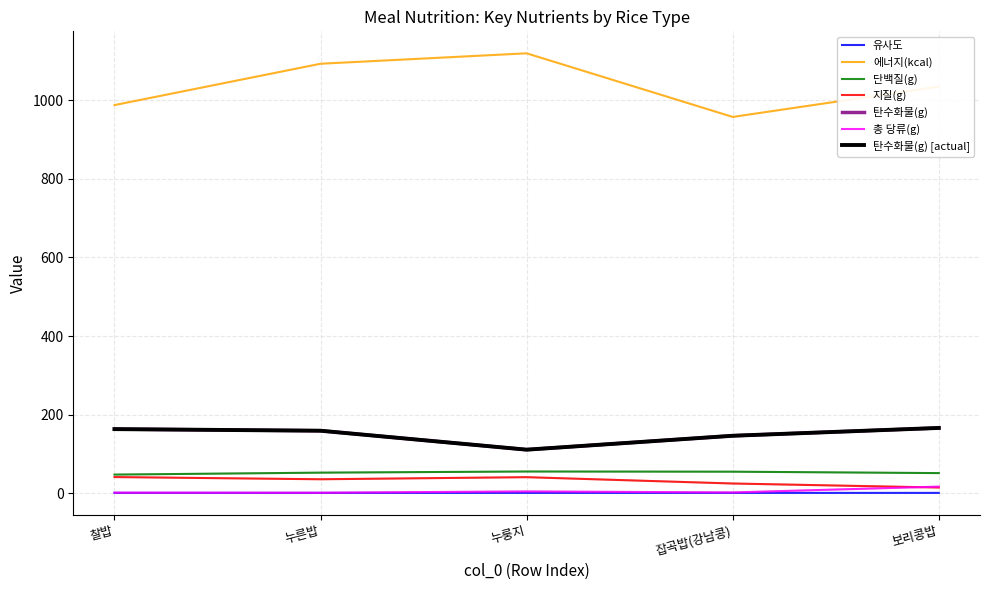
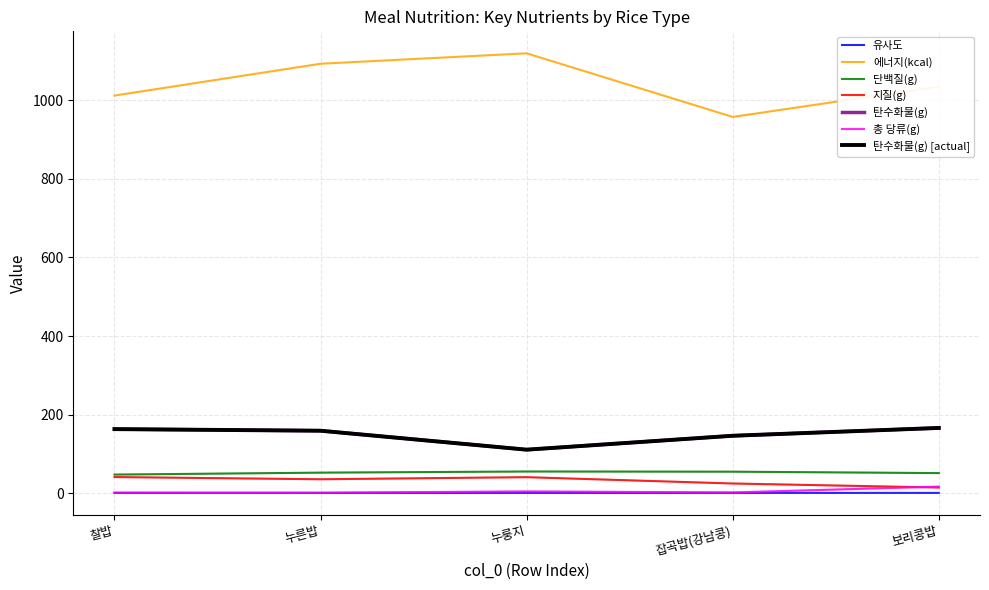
에너지(kcal), 찰밥: 990 -> 1010
